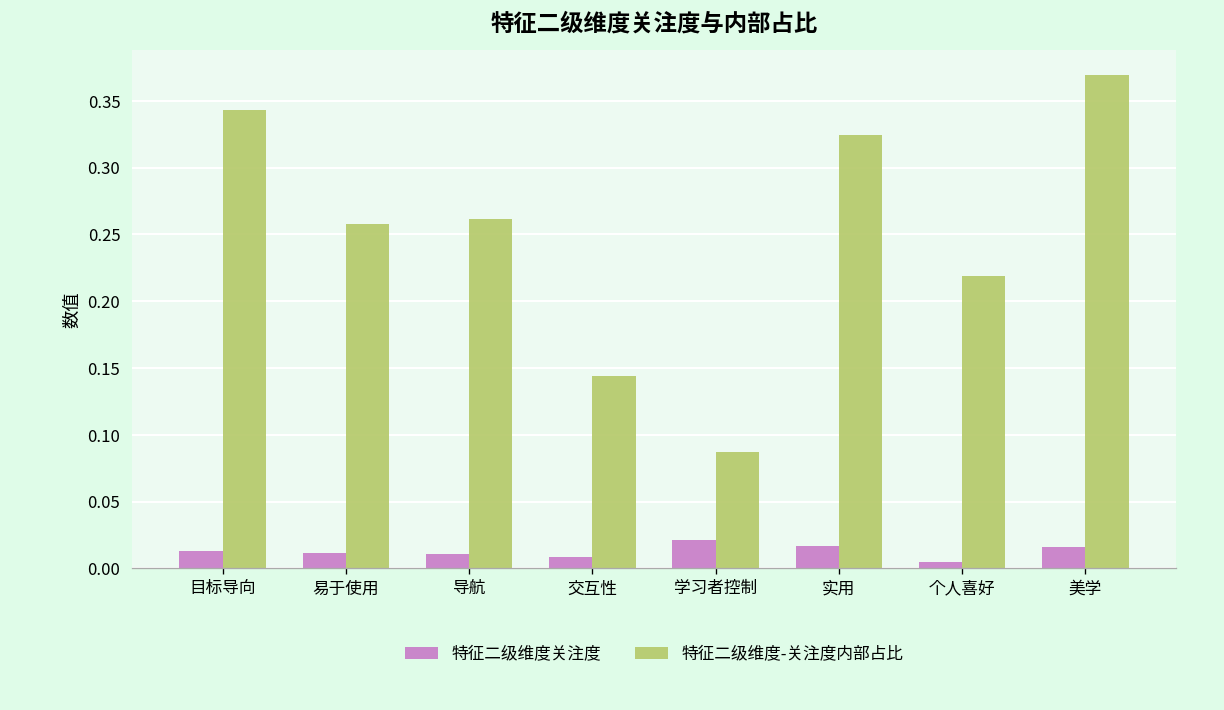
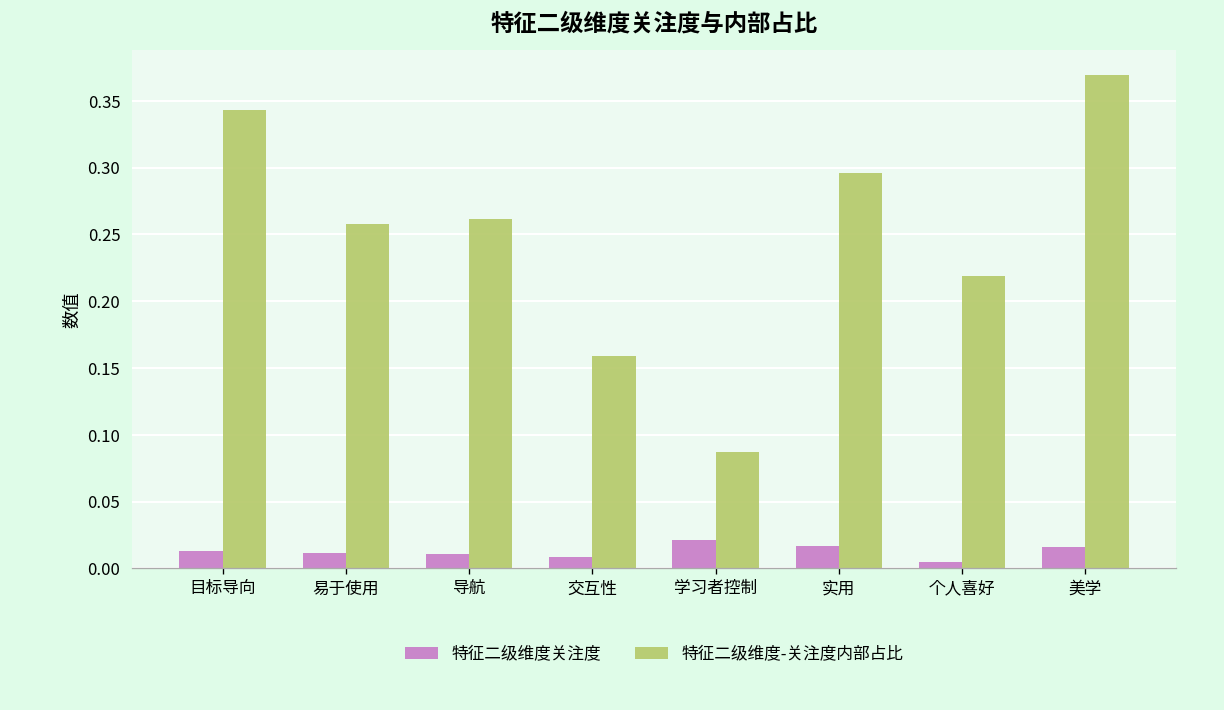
特征二级维度-关注度内部占比, 交互性: 0.144 -> 0.159
特征二级维度-关注度内部占比, 实用: 0.325 -> 0.296
